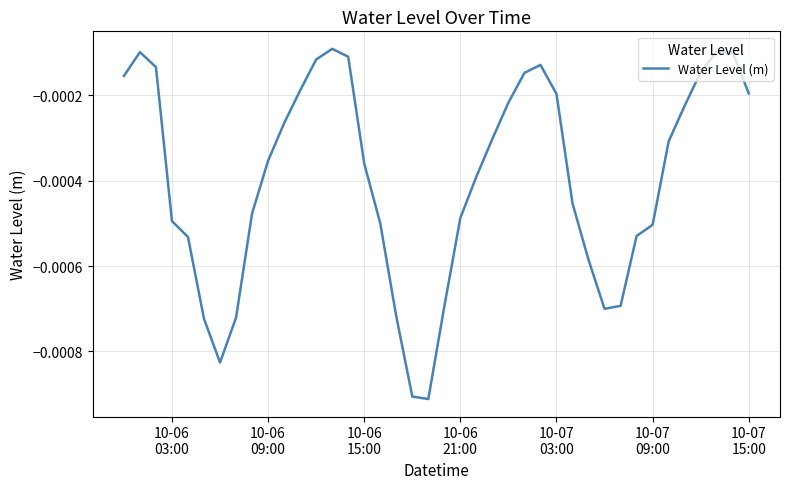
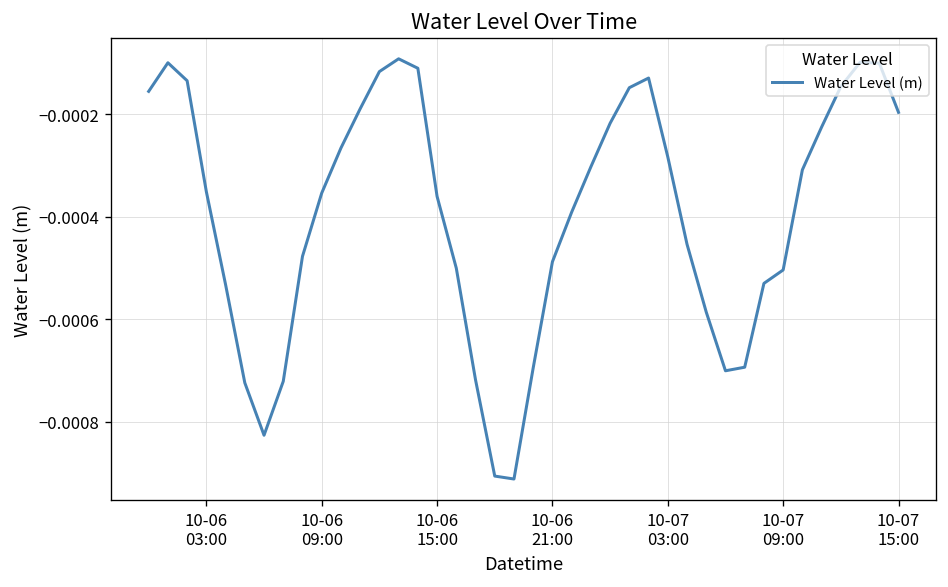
10-06 03:00: -0.00049 -> -0.00035
10-07 03:00: -0.00020 -> -0.00028
